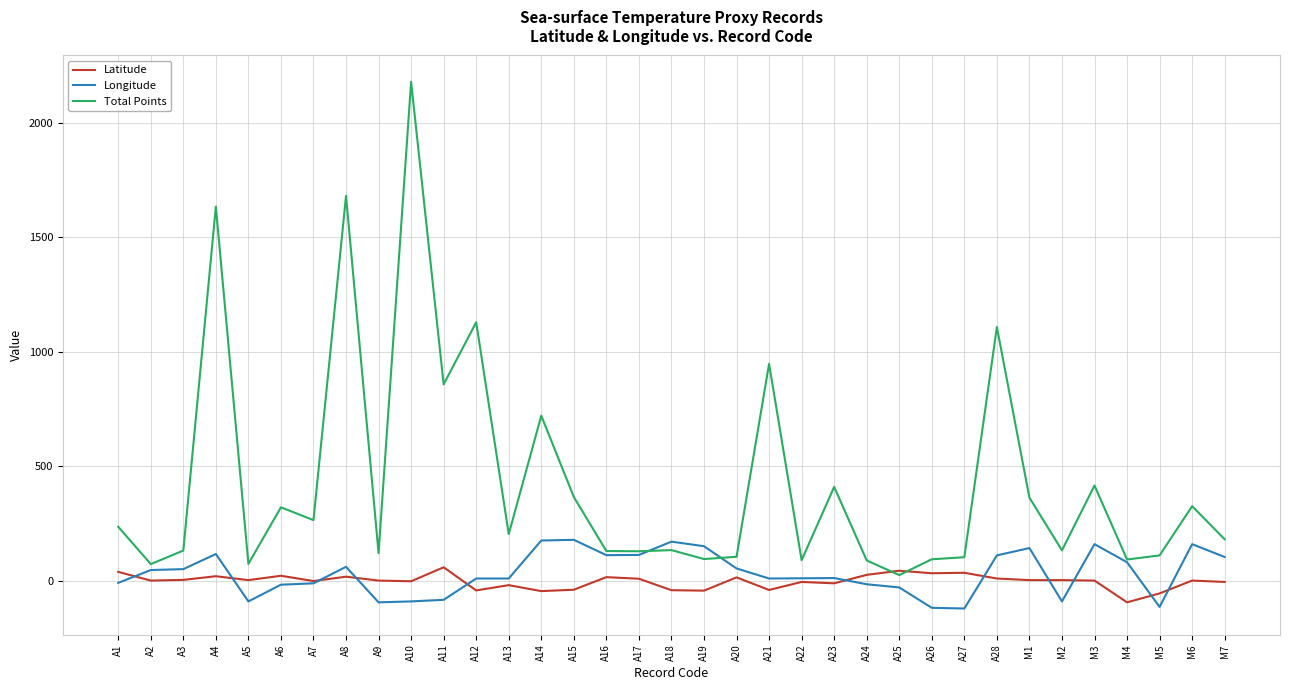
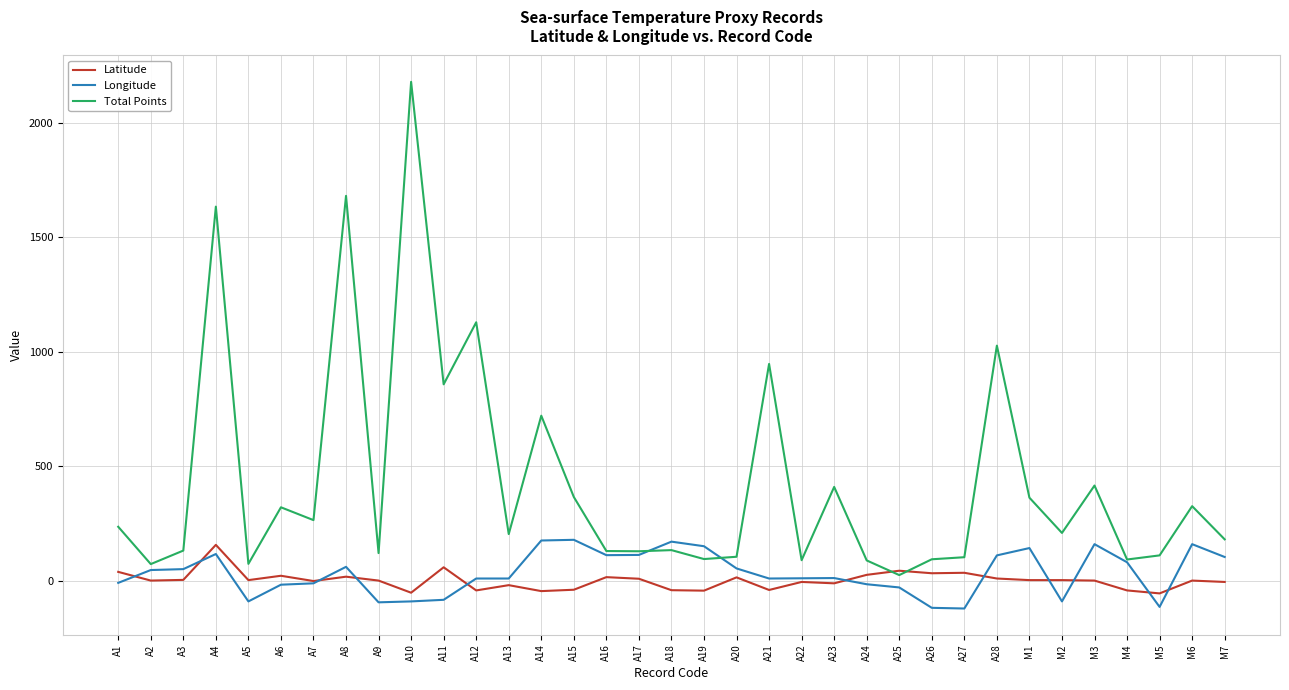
Latitude, A4: 20 -> 160
Latitude, A10: 0 -> -50
Total Points, A28: 1110 -> 1030
Total Points, M2: 130 -> 210
Latitude, M4: -100 -> -40
